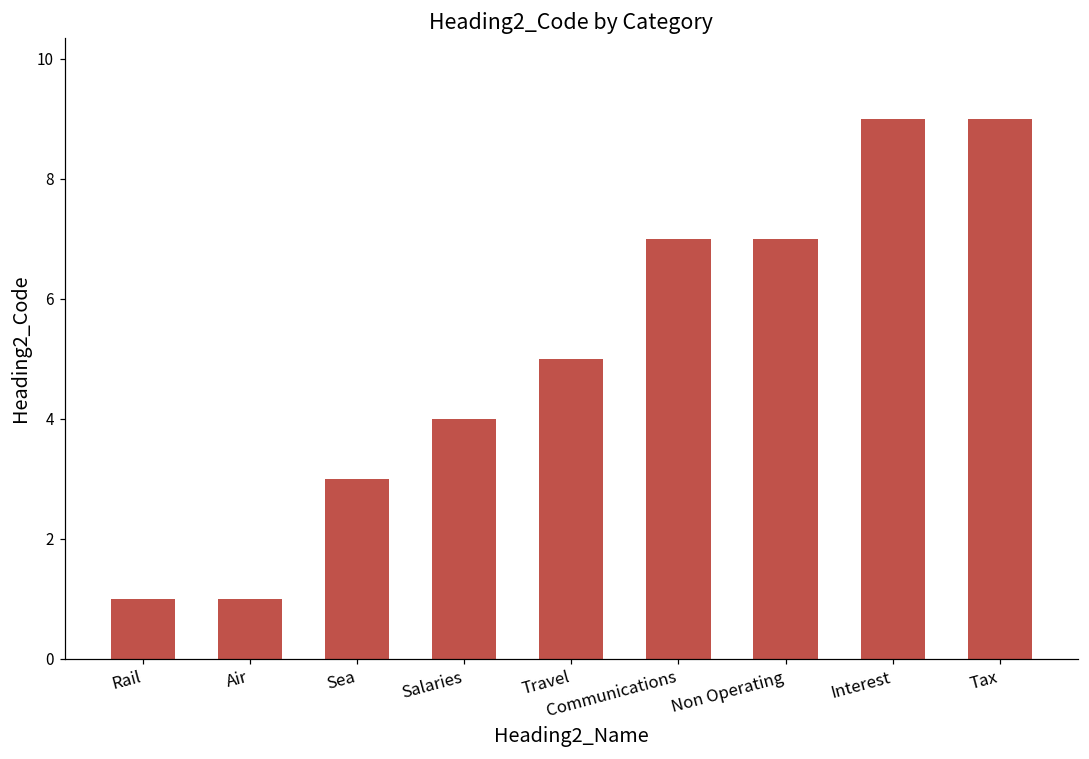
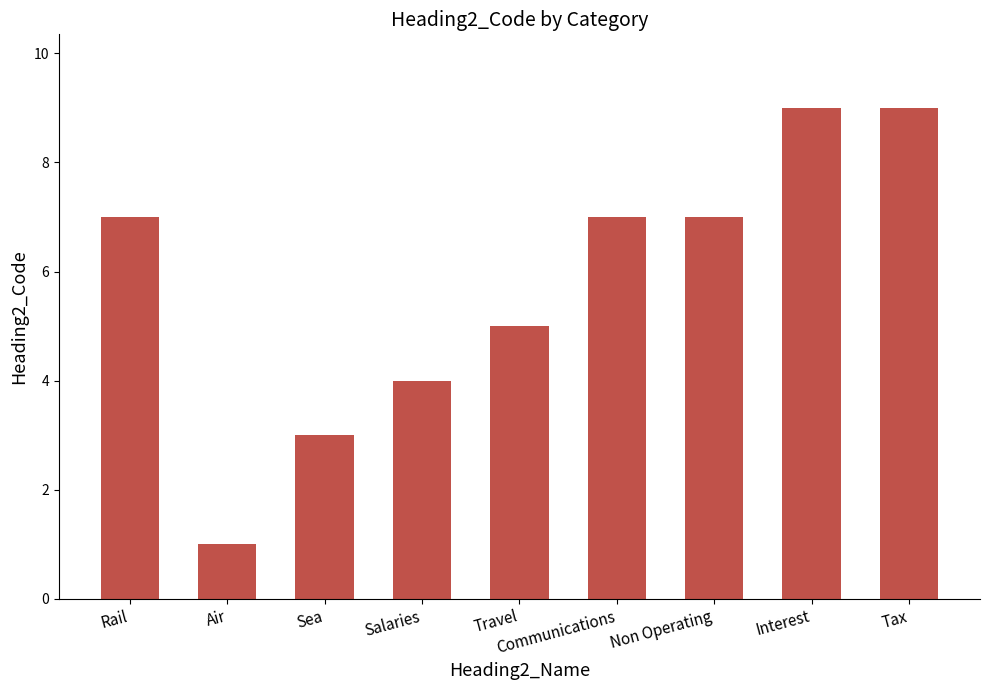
Rail: 1 -> 7
